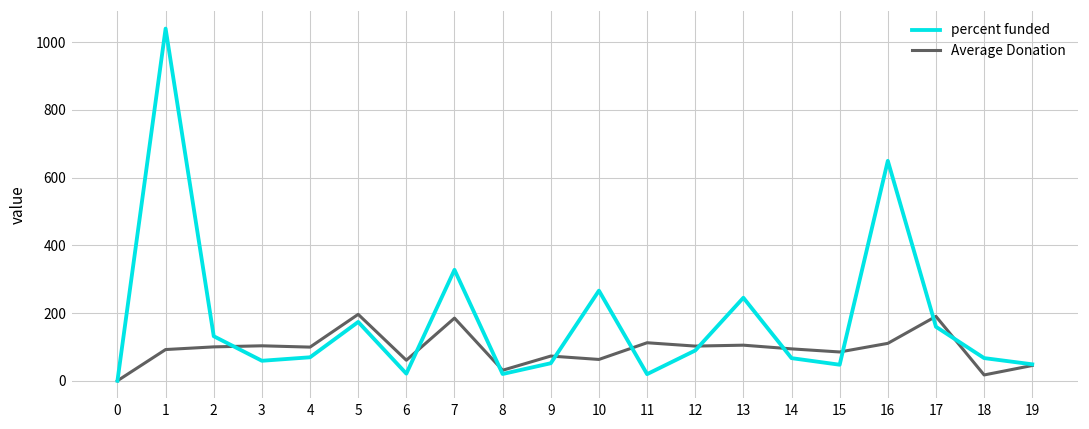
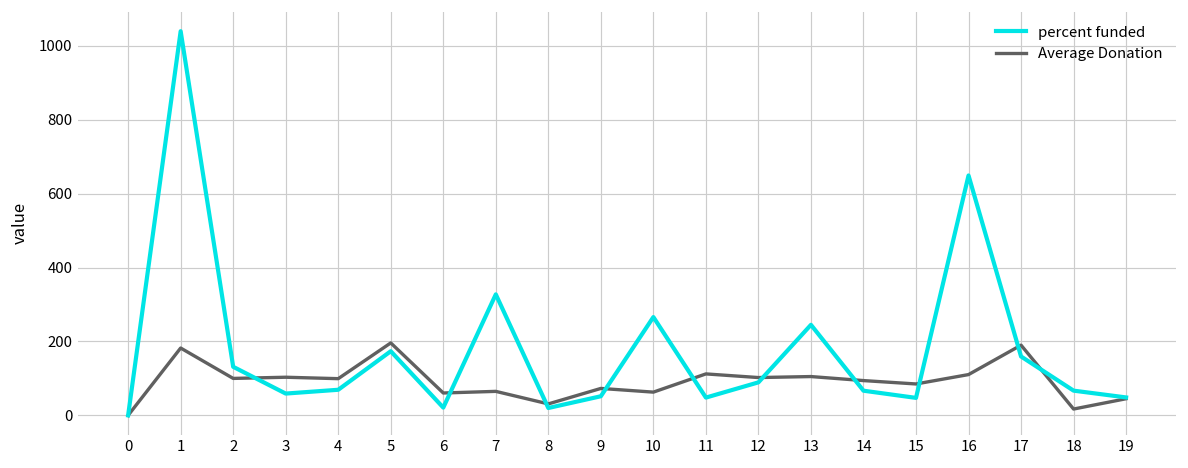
Average Donation, 1: 90 -> 180
Average Donation, 7: 190 -> 60
percent funded, 11: 20 -> 50
